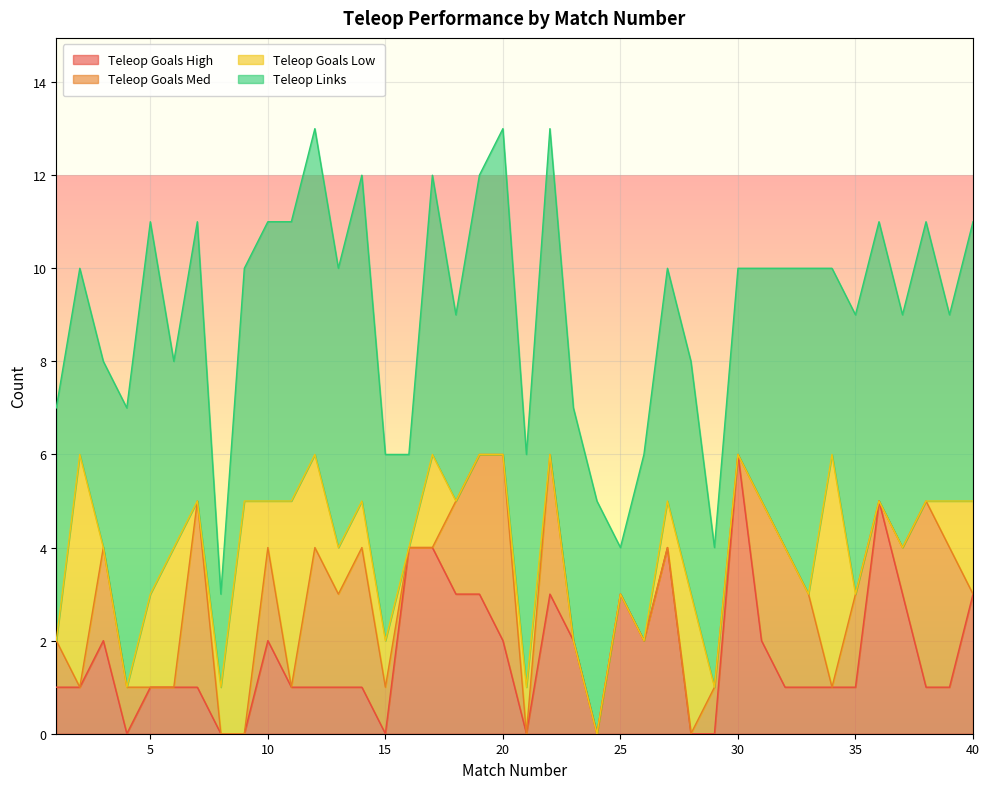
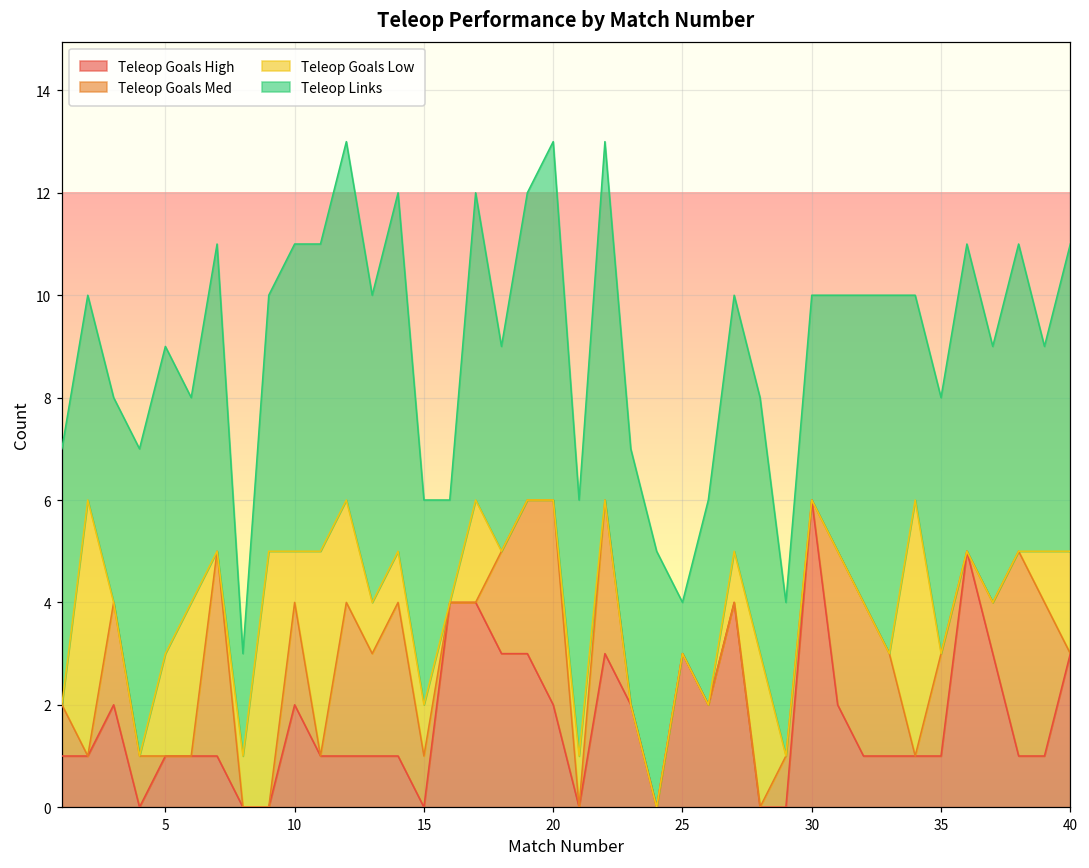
Teleop Links, 5: 8 -> 6
Teleop Links, 35: 6 -> 5
